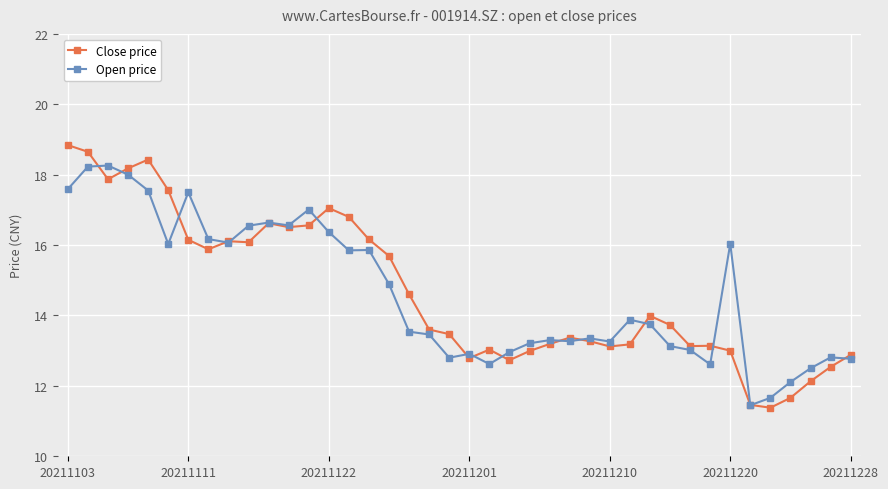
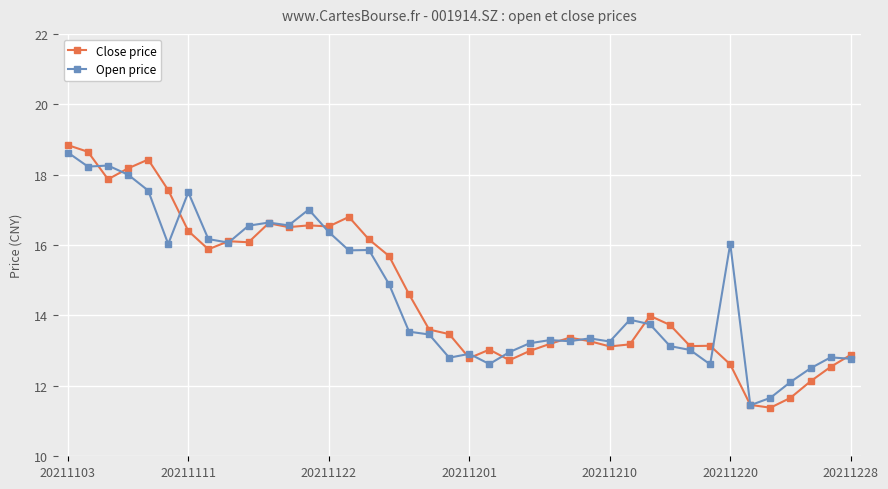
Open price, 20211103: 17.6 -> 18.6
Close price, 20211111: 16.2 -> 16.4
Close price, 20211122: 17.1 -> 16.5
Close price, 20211220: 13.0 -> 12.6
